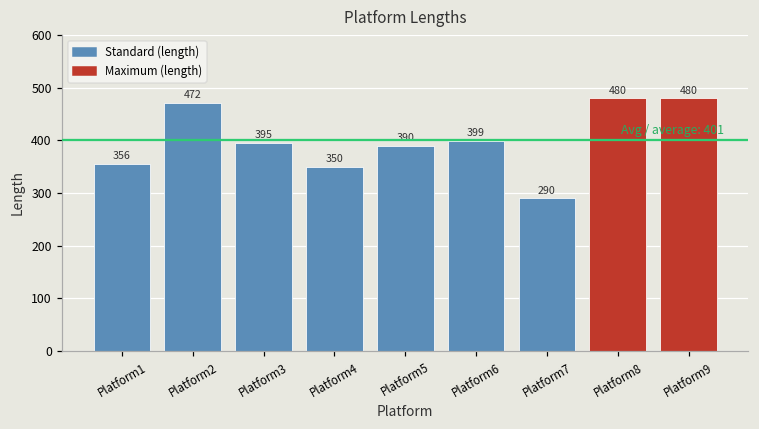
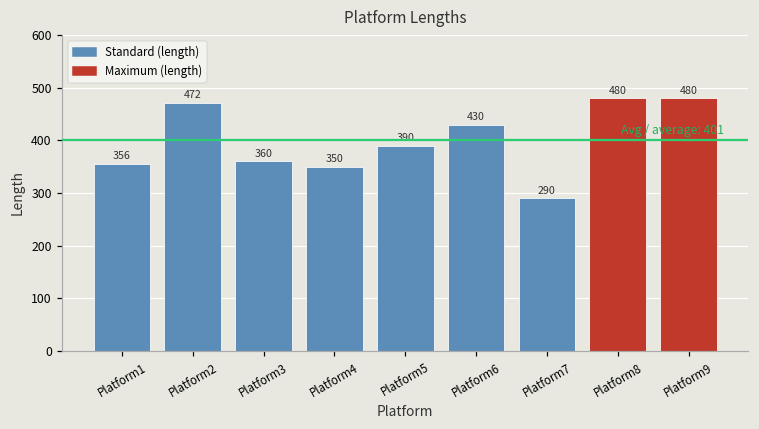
Platform3: 395 -> 360
Platform6: 399 -> 430
